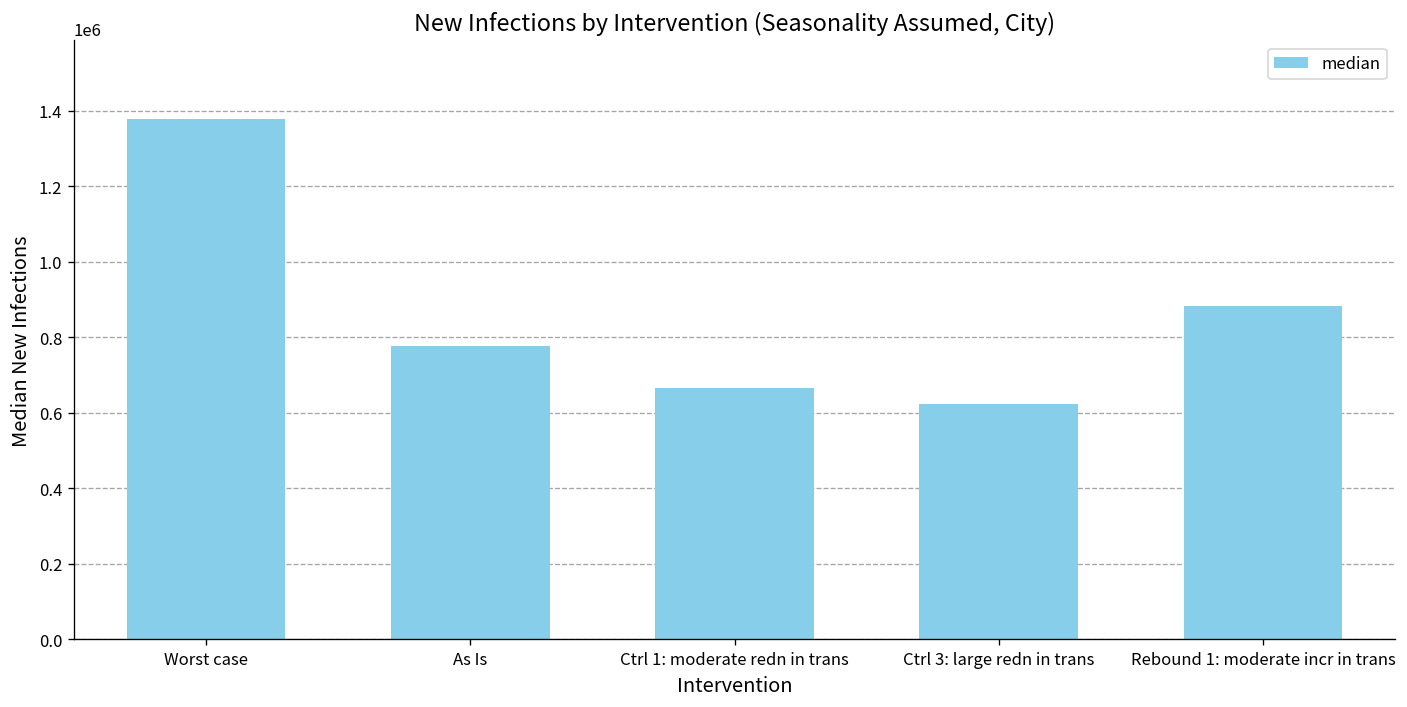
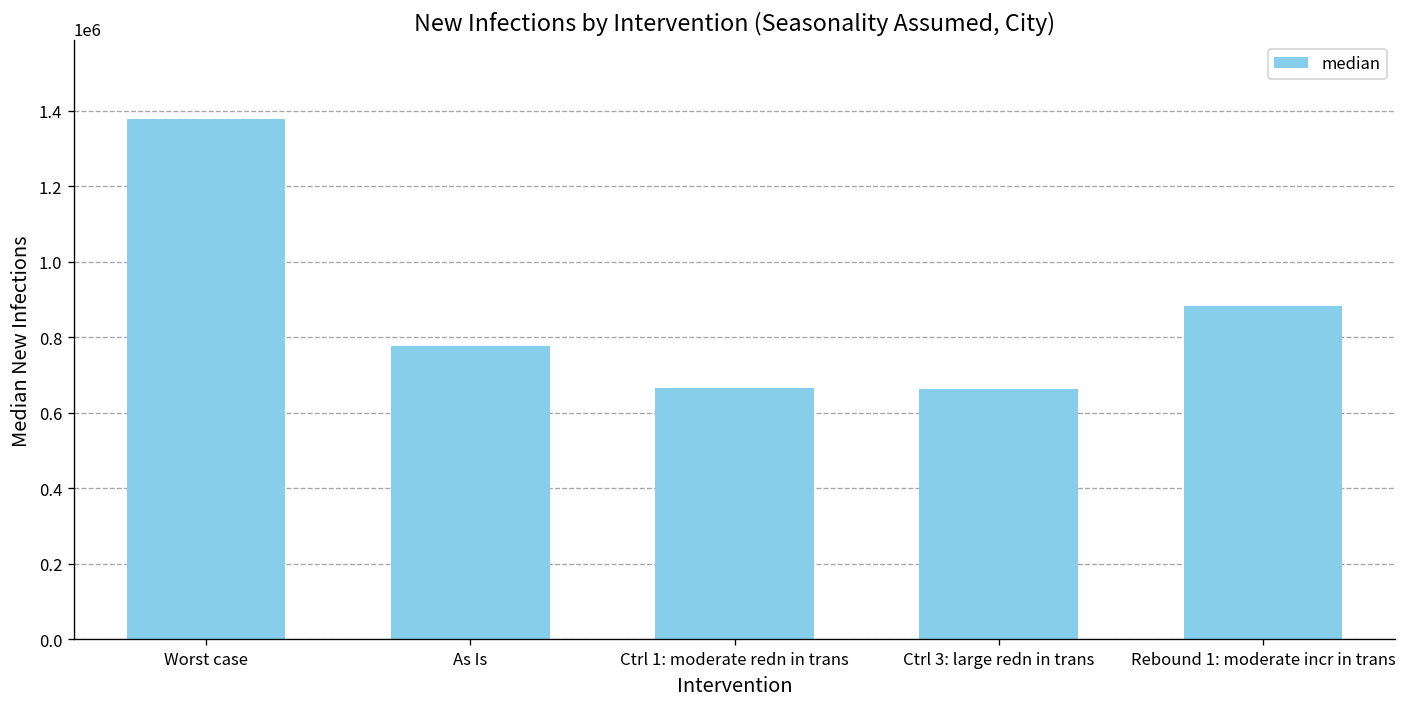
Ctrl 3: large redn in trans: 620000 -> 660000
